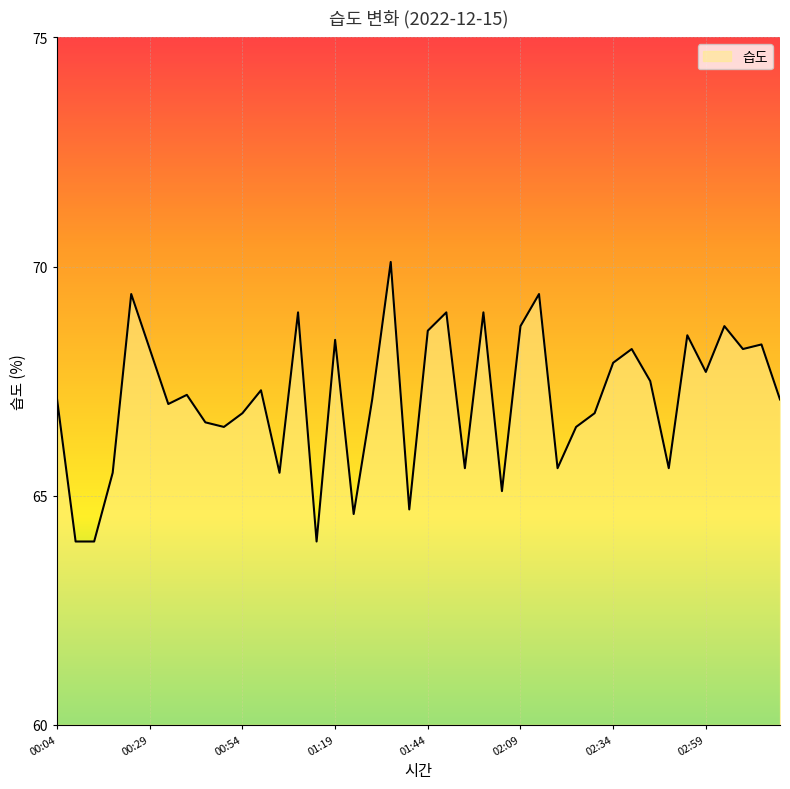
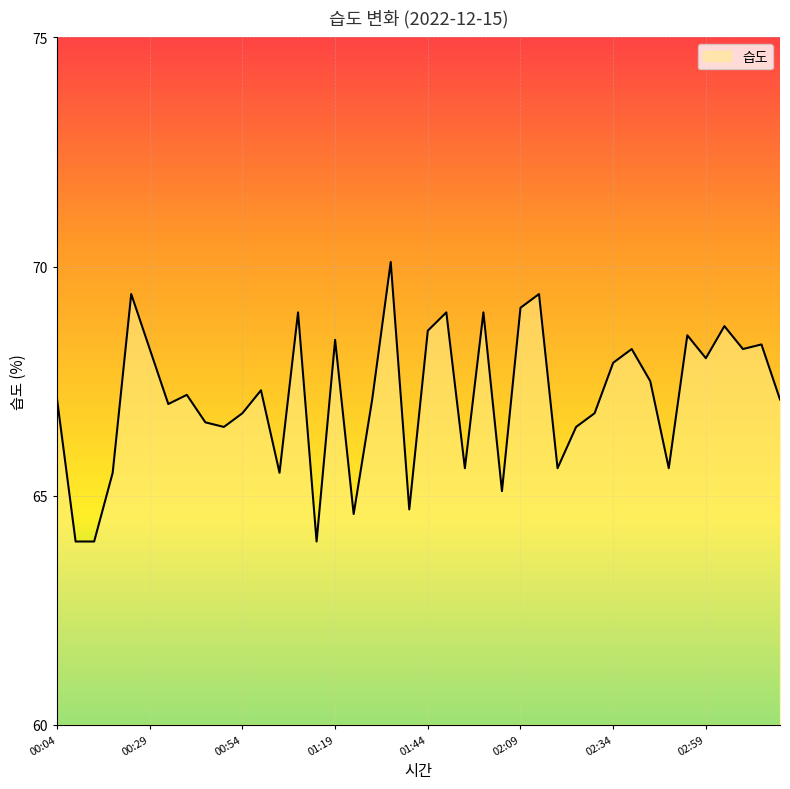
02:09: 68.7 -> 69.1
02:59: 67.7 -> 68.0
